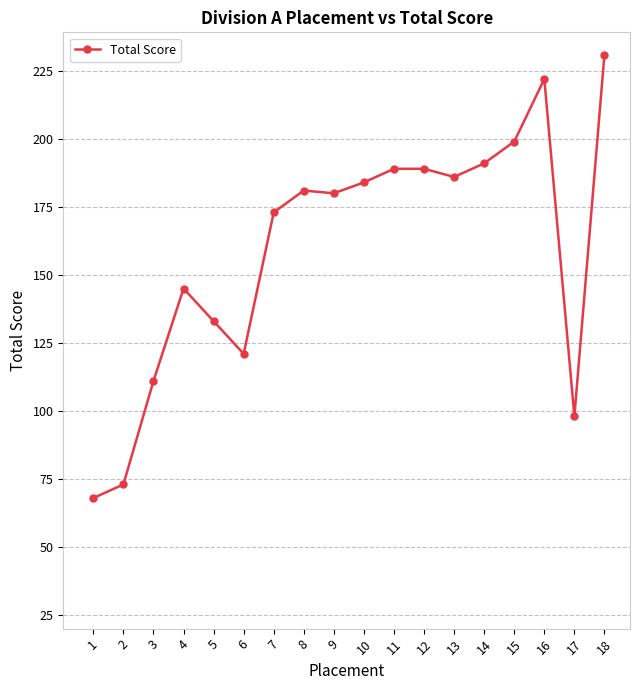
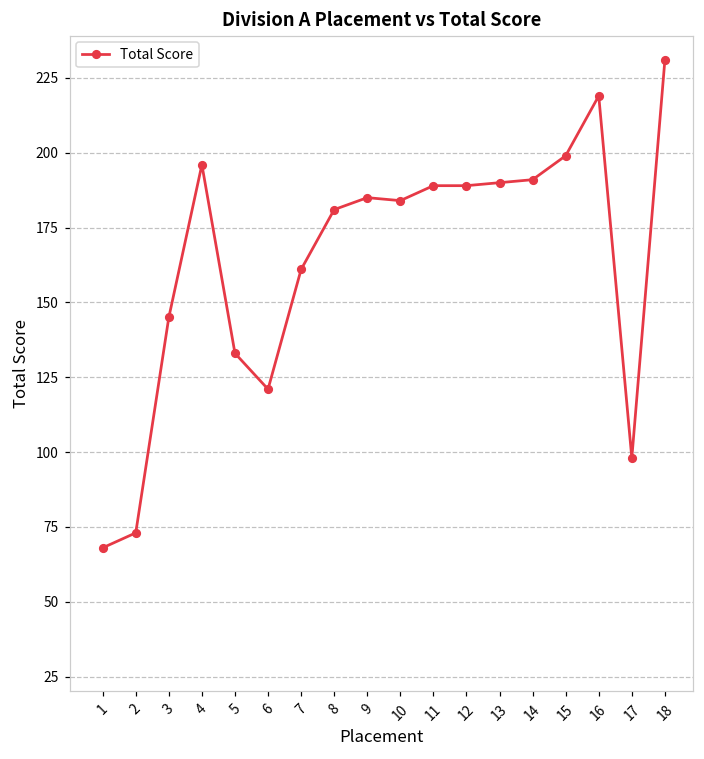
3: 111 -> 145
4: 145 -> 196
7: 173 -> 161
9: 180 -> 185
13: 186 -> 190
16: 222 -> 219
